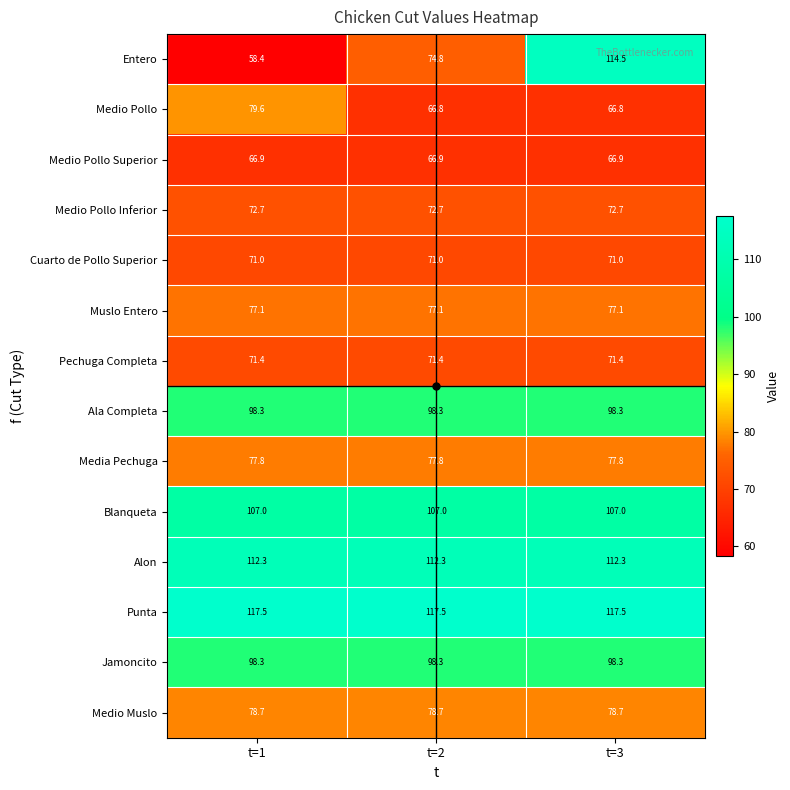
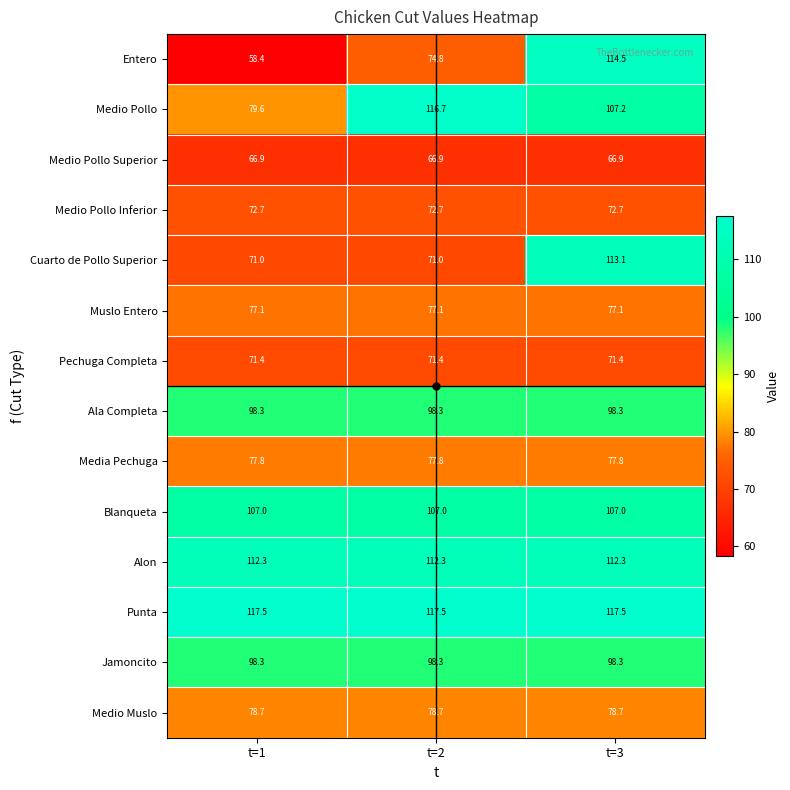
Medio Pollo, t=2: 66.8 -> 116.7
Medio Pollo, t=3: 66.8 -> 107.2
Cuarto de Pollo Superior, t=3: 71.0 -> 113.1
